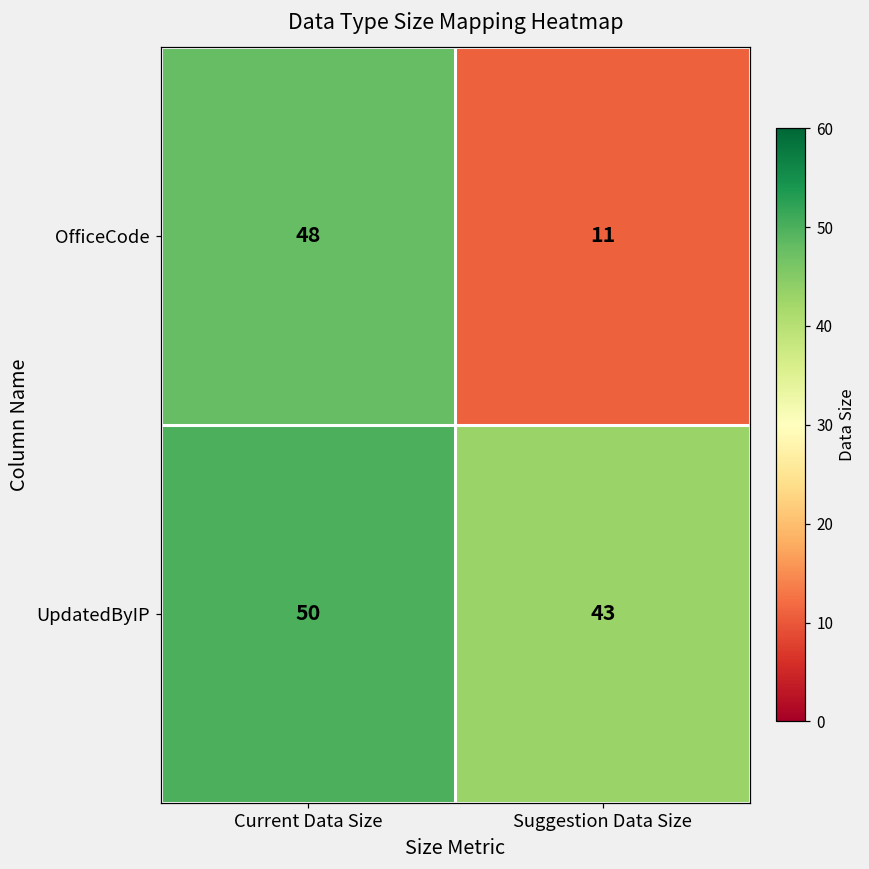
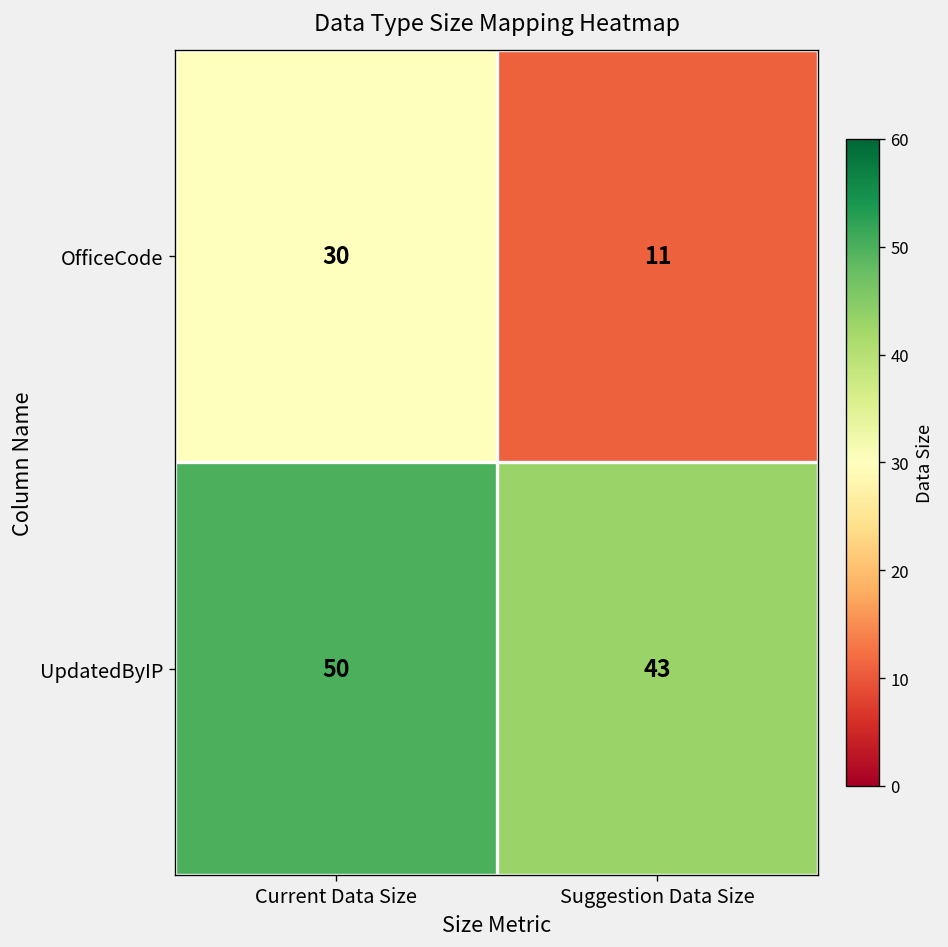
OfficeCode, Current Data Size: 48 -> 30
